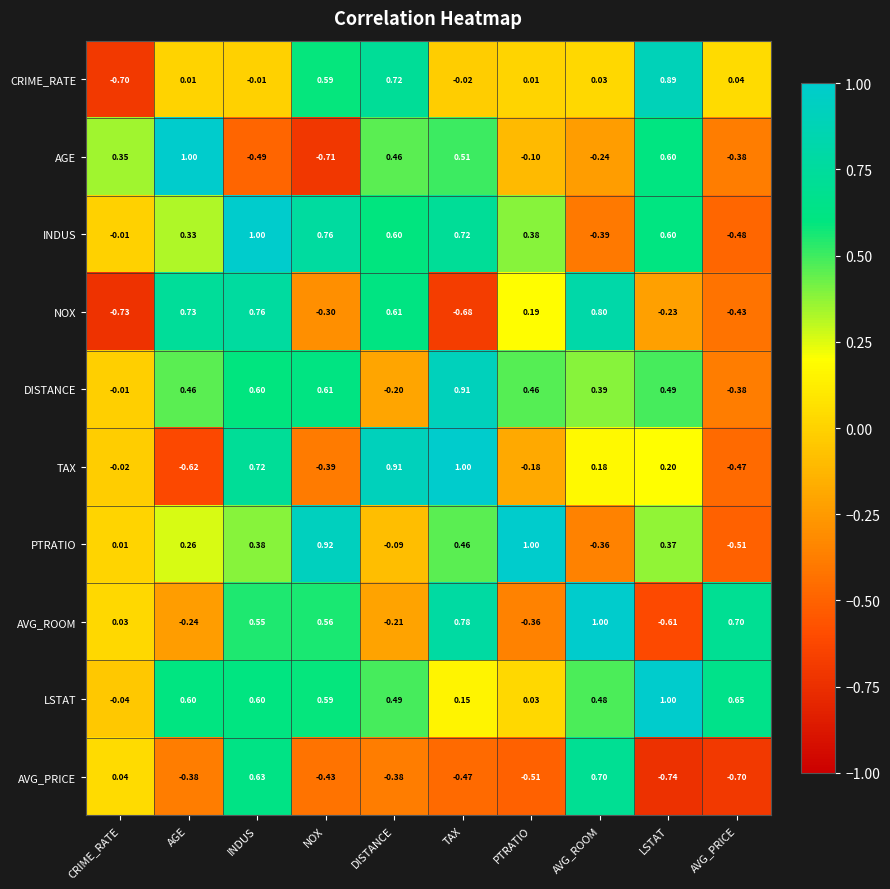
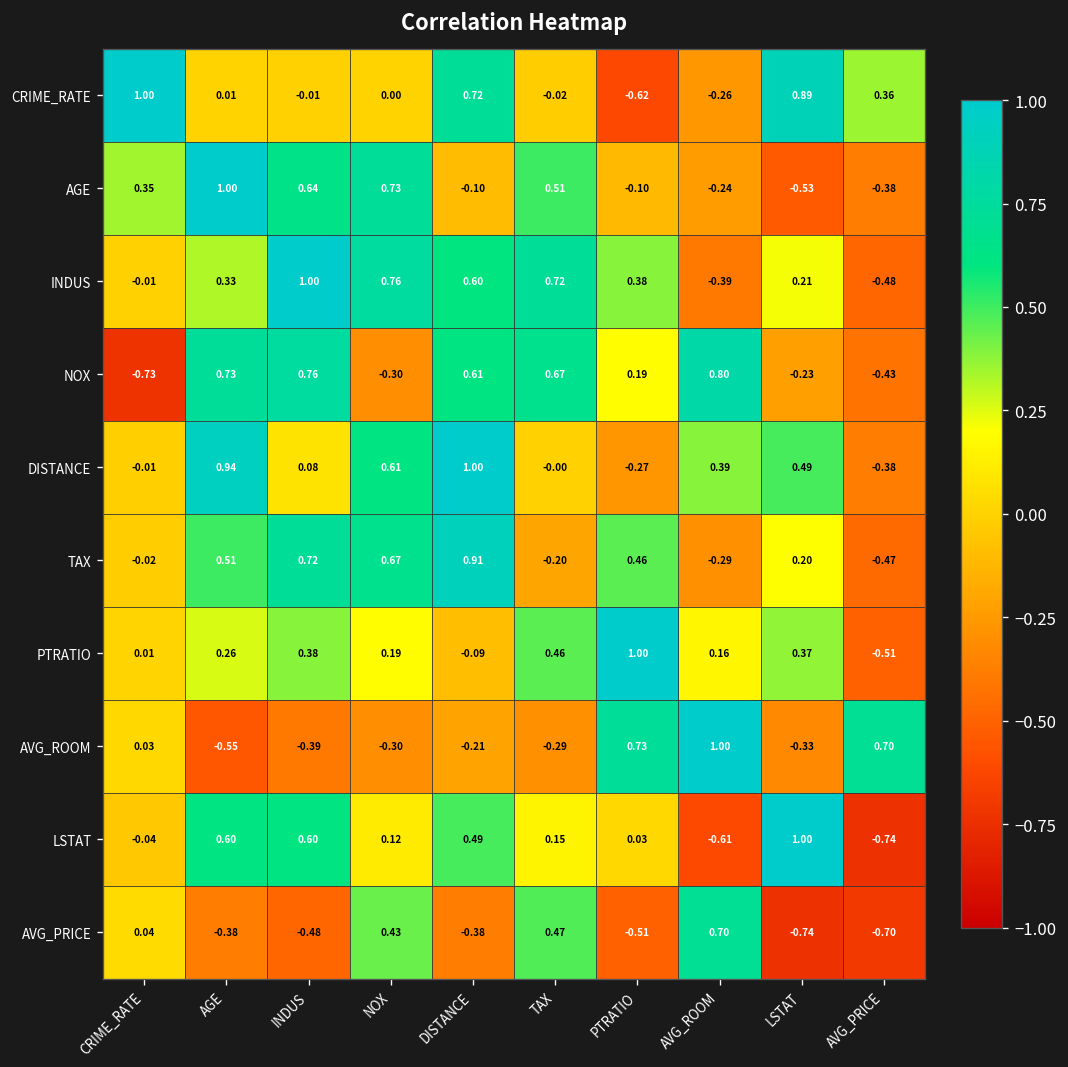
CRIME_RATE, CRIME_RATE: -0.70 -> 1.00
CRIME_RATE, NOX: 0.59 -> 0.00
CRIME_RATE, PTRATIO: 0.01 -> -0.62
CRIME_RATE, AVG_ROOM: 0.03 -> -0.26
CRIME_RATE, AVG_PRICE: 0.04 -> 0.36
AGE, INDUS: -0.49 -> 0.64
AGE, NOX: -0.71 -> 0.73
AGE, DISTANCE: 0.46 -> -0.10
AGE, LSTAT: 0.60 -> -0.53
INDUS, LSTAT: 0.60 -> 0.21
NOX, TAX: -0.68 -> 0.67
DISTANCE, AGE: 0.46 -> 0.94
DISTANCE, INDUS: 0.60 -> 0.08
DISTANCE, DISTANCE: -0.20 -> 1.00
DISTANCE, TAX: 0.91 -> -0.00
DISTANCE, PTRATIO: 0.46 -> -0.27
TAX, AGE: -0.62 -> 0.51
TAX, NOX: -0.39 -> 0.67
TAX, TAX: 1.00 -> -0.20
TAX, PTRATIO: -0.18 -> 0.46
TAX, AVG_ROOM: 0.18 -> -0.29
PTRATIO, NOX: 0.92 -> 0.19
PTRATIO, AVG_ROOM: -0.36 -> 0.16
AVG_ROOM, AGE: -0.24 -> -0.55
AVG_ROOM, INDUS: 0.55 -> -0.39
AVG_ROOM, NOX: 0.56 -> -0.30
AVG_ROOM, TAX: 0.78 -> -0.29
AVG_ROOM, PTRATIO: -0.36 -> 0.73
AVG_ROOM, LSTAT: -0.61 -> -0.33
LSTAT, NOX: 0.59 -> 0.12
LSTAT, AVG_ROOM: 0.48 -> -0.61
LSTAT, AVG_PRICE: 0.65 -> -0.74
AVG_PRICE, INDUS: 0.63 -> -0.48
AVG_PRICE, NOX: -0.43 -> 0.43
AVG_PRICE, TAX: -0.47 -> 0.47
